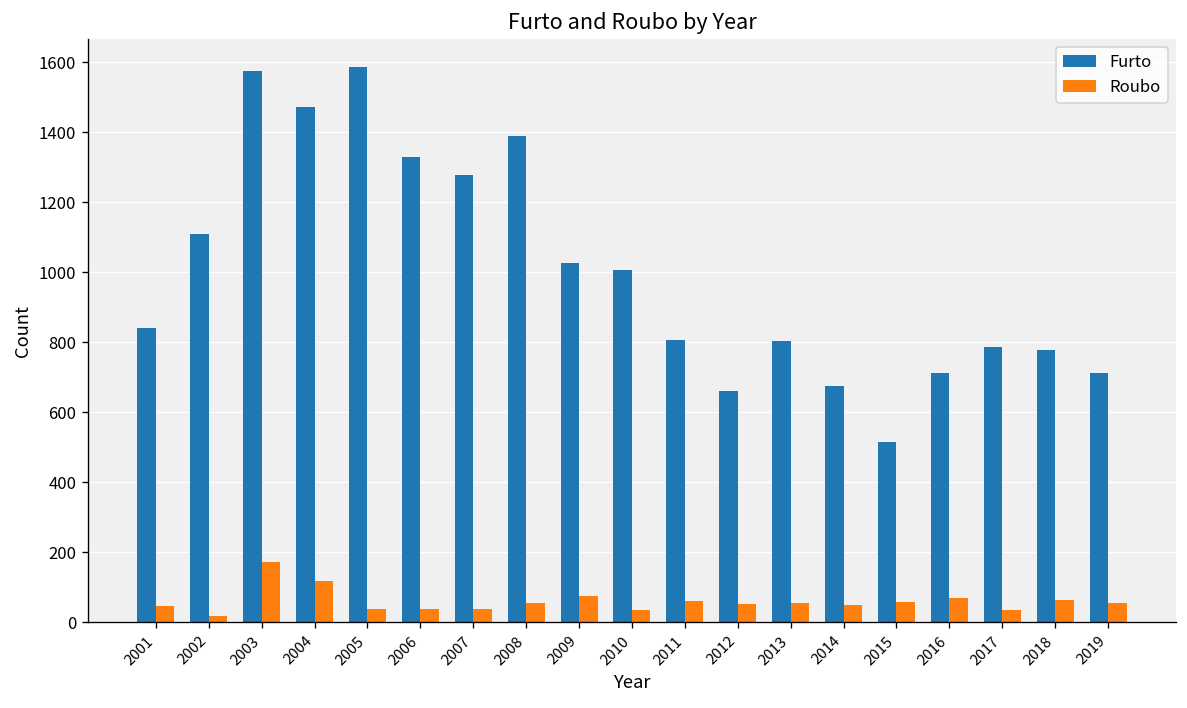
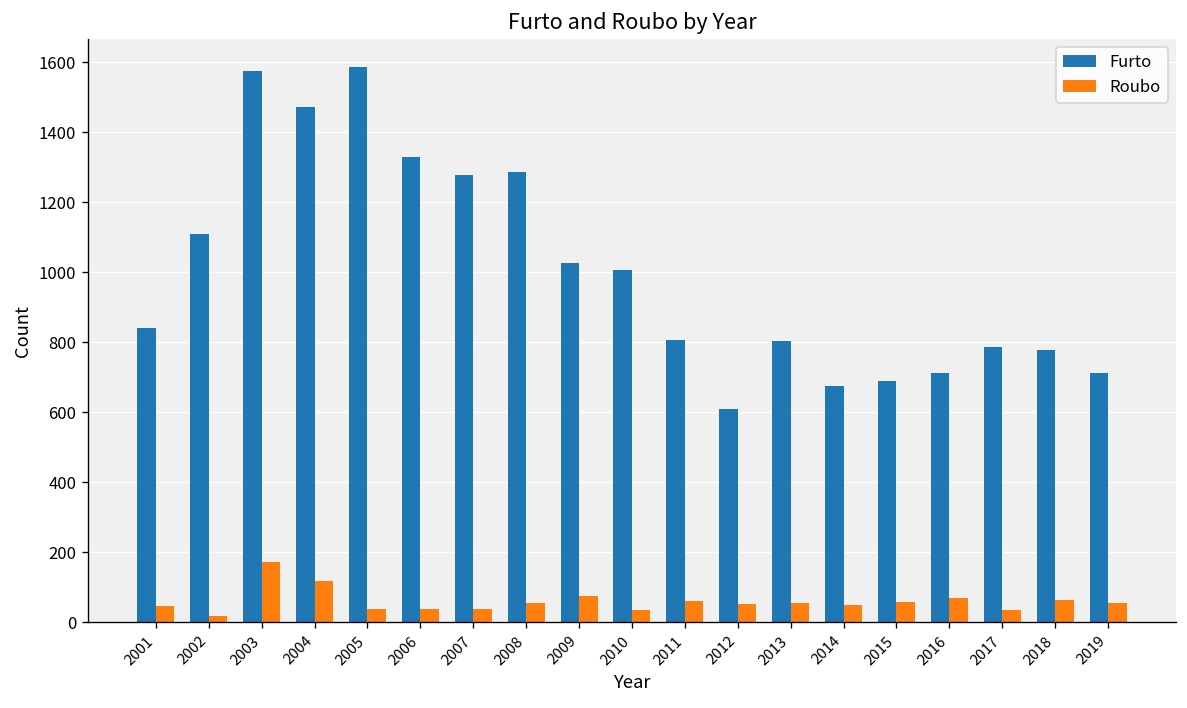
Furto, 2008: 1390 -> 1290
Furto, 2012: 660 -> 610
Furto, 2015: 520 -> 690
